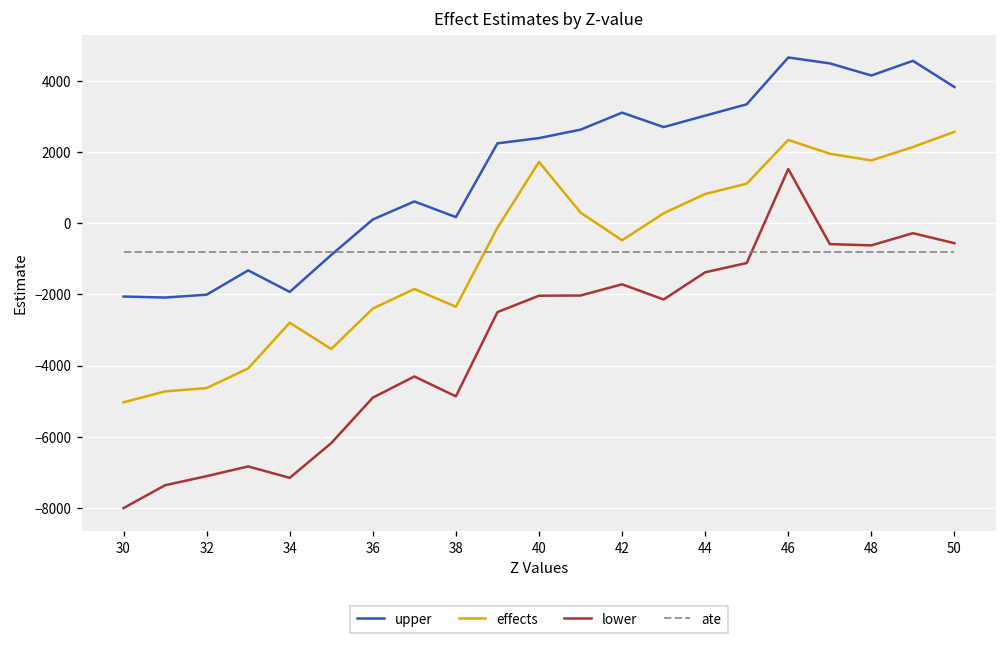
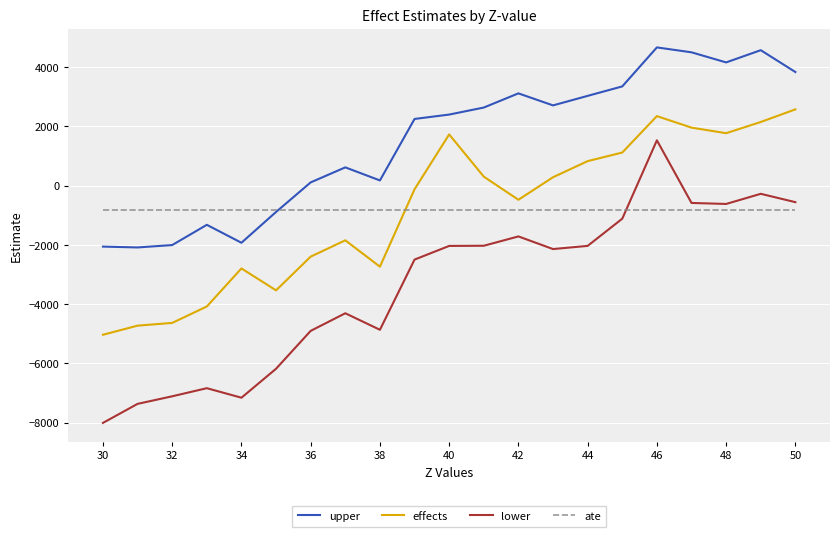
effects, 38: -2300 -> -2700
lower, 44: -1400 -> -2000
